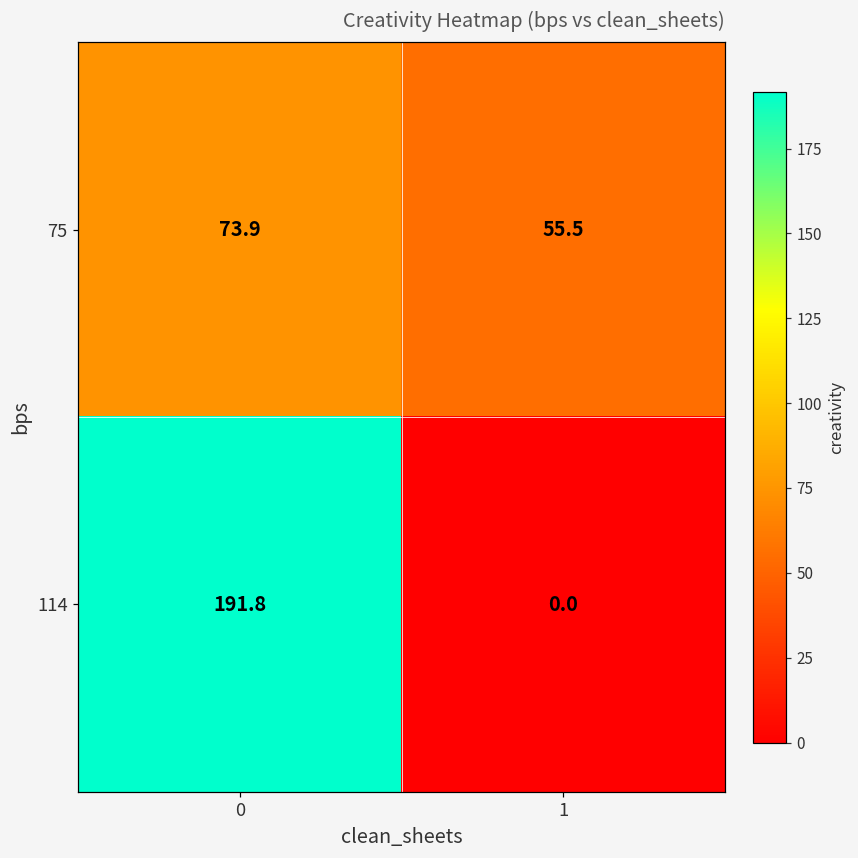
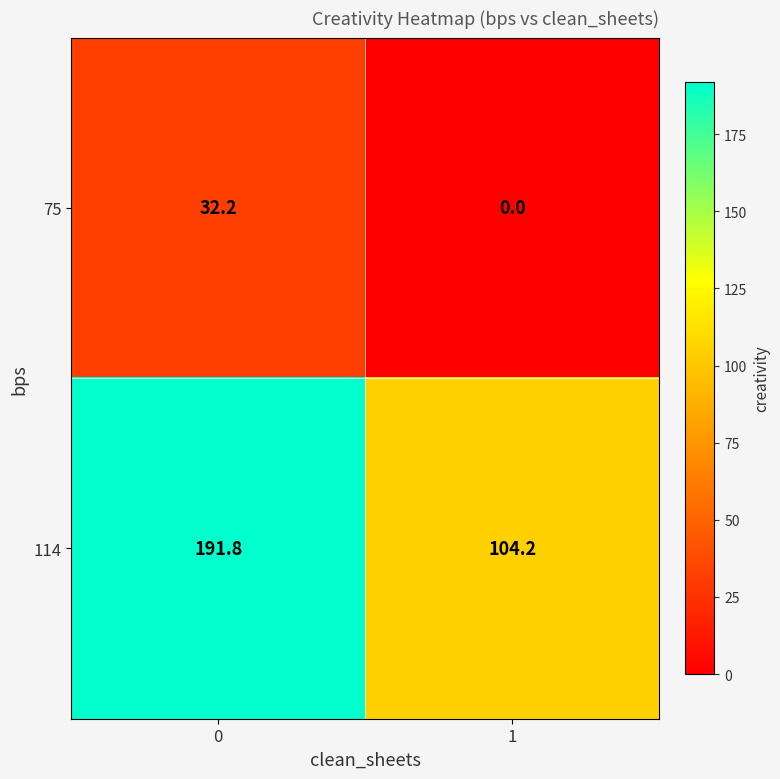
75, 0: 73.9 -> 32.2
75, 1: 55.5 -> 0.0
114, 1: 0.0 -> 104.2
